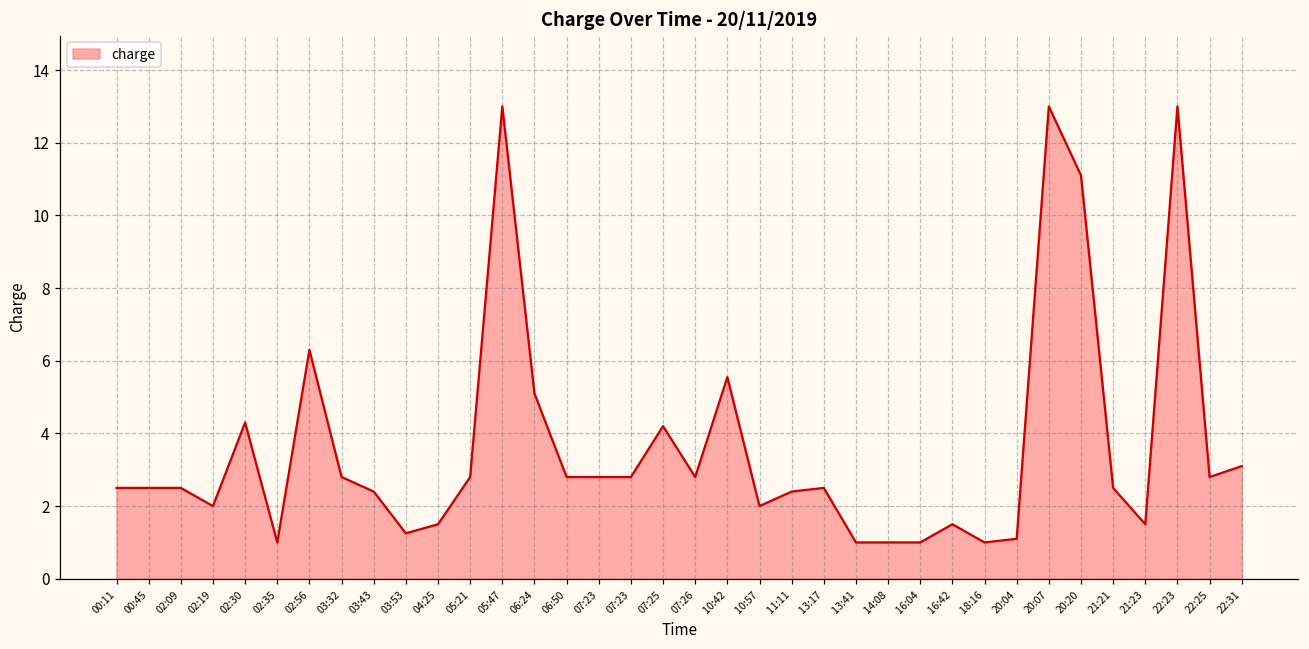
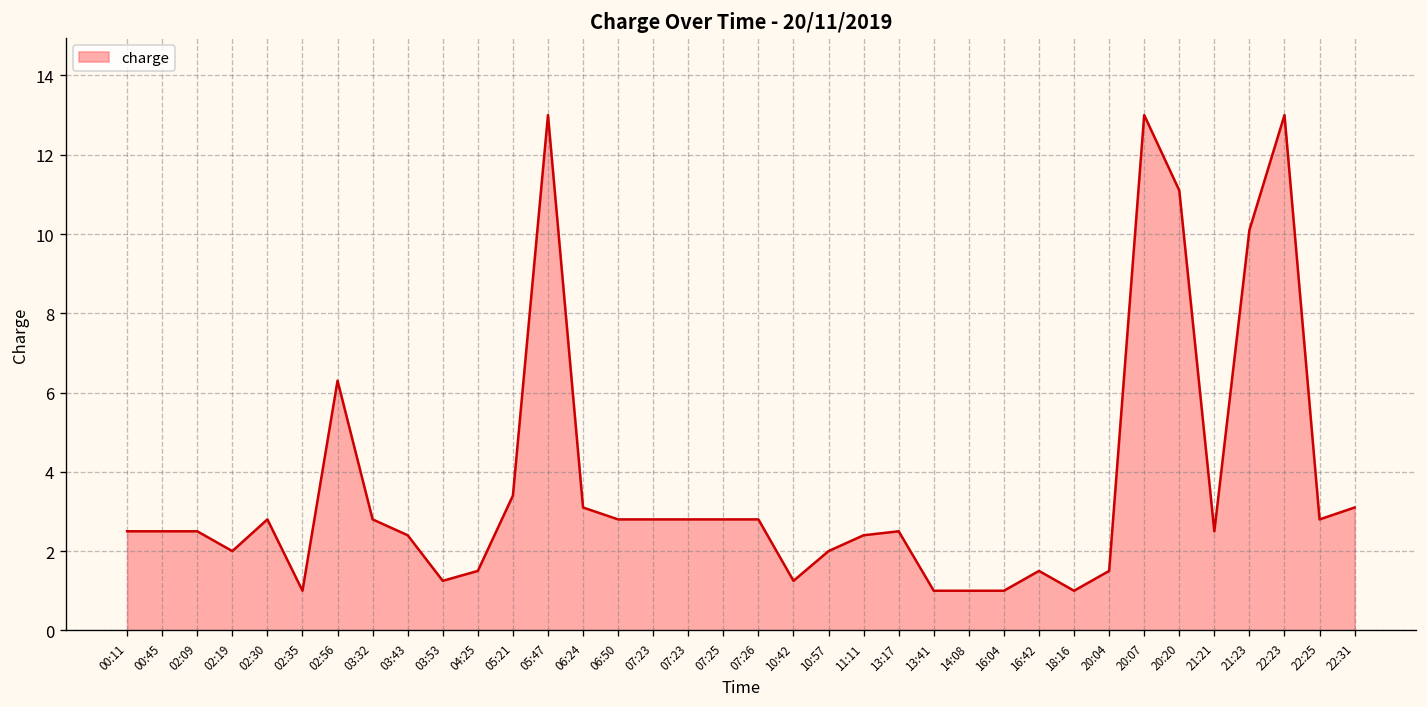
02:30: 4.3 -> 2.8
05:21: 2.8 -> 3.4
06:24: 5.1 -> 3.1
07:25: 4.2 -> 2.8
10:42: 5.6 -> 1.3
20:04: 1.1 -> 1.5
21:23: 1.5 -> 10.1
